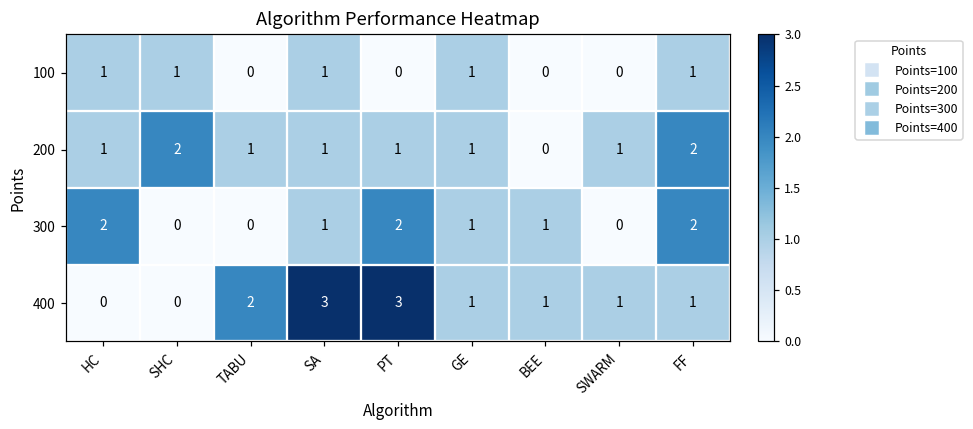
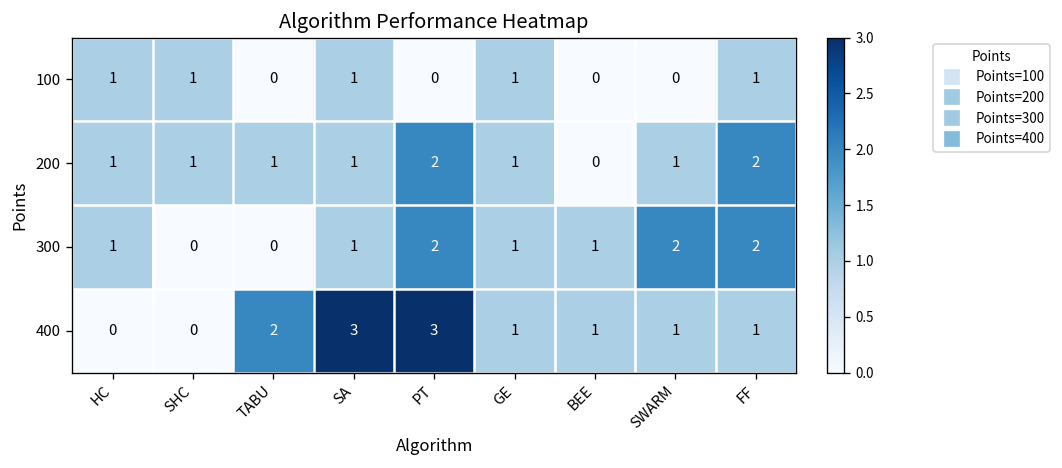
200, SHC: 2 -> 1
200, PT: 1 -> 2
300, HC: 2 -> 1
300, SWARM: 0 -> 2
